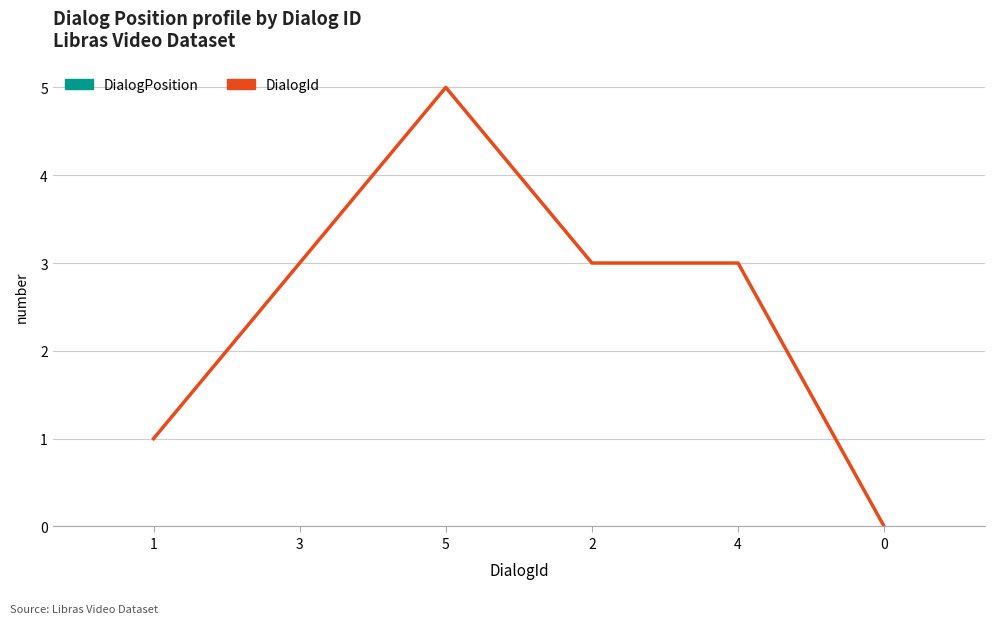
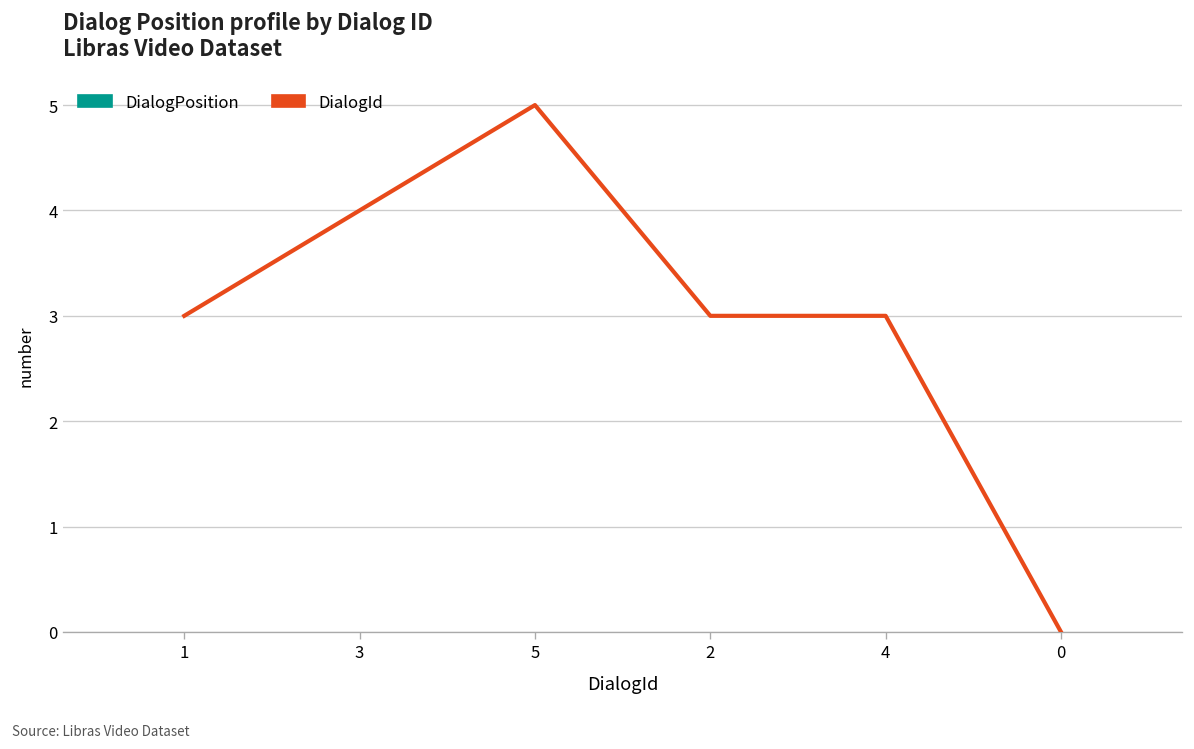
DialogId, 1: 1 -> 3
DialogId, 3: 3 -> 4
